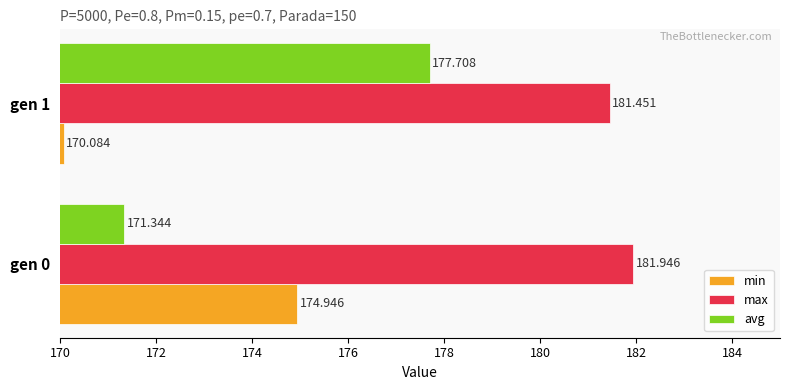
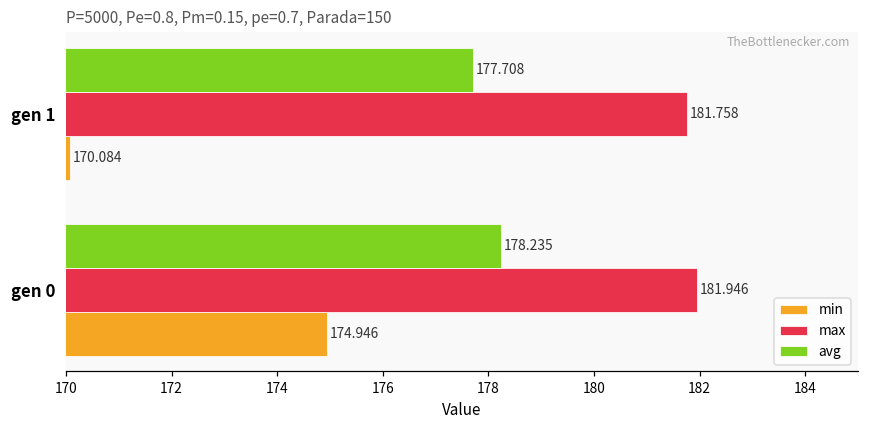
max, gen 1: 181.451 -> 181.758
avg, gen 0: 171.344 -> 178.235
